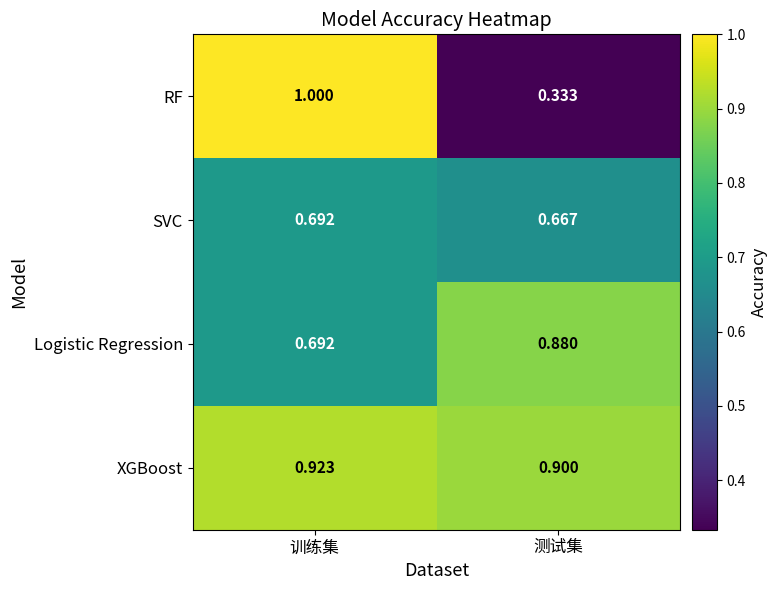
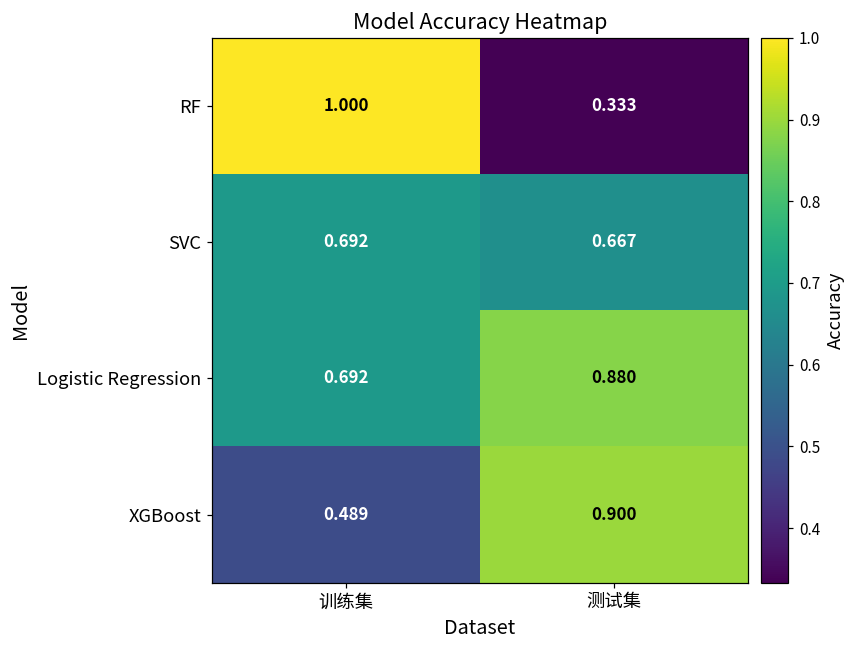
XGBoost, 训练集: 0.923 -> 0.489
